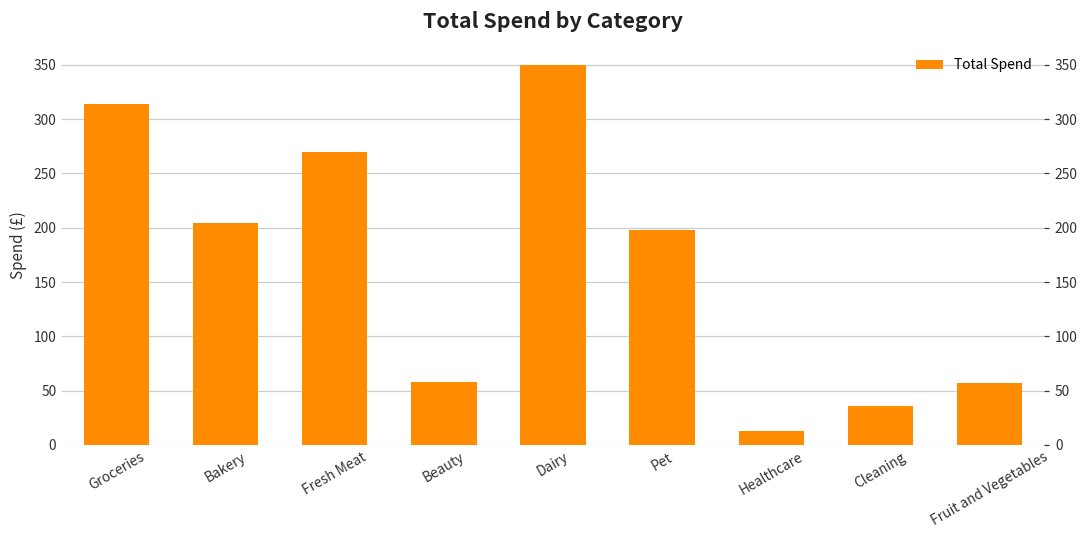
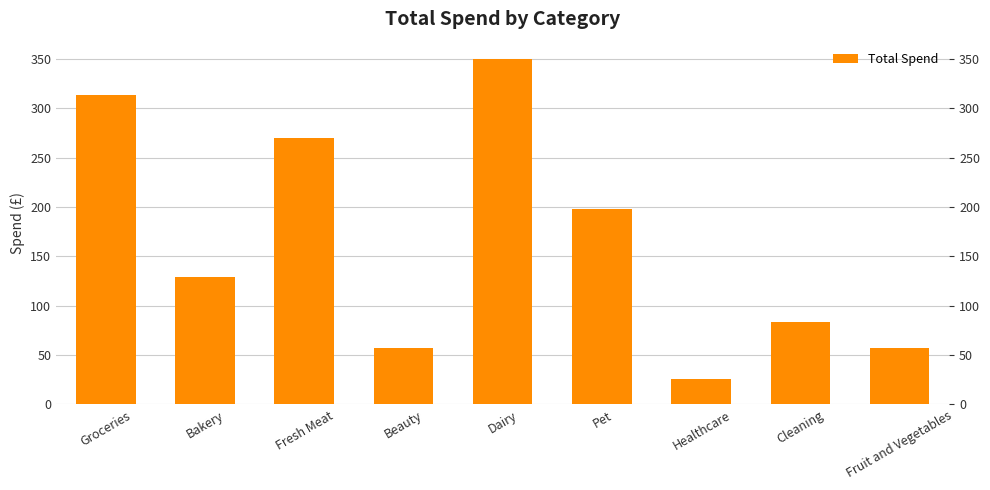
Bakery: 200 -> 130
Healthcare: 10 -> 30
Cleaning: 40 -> 80
